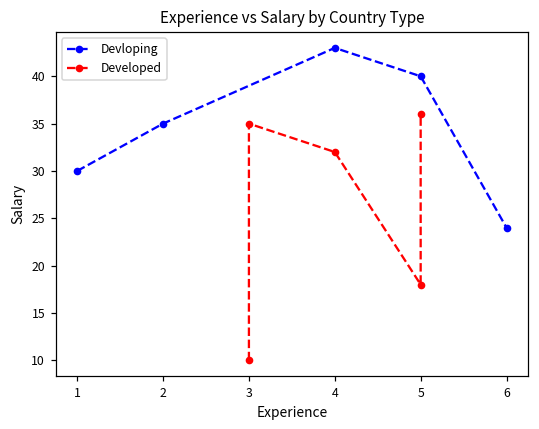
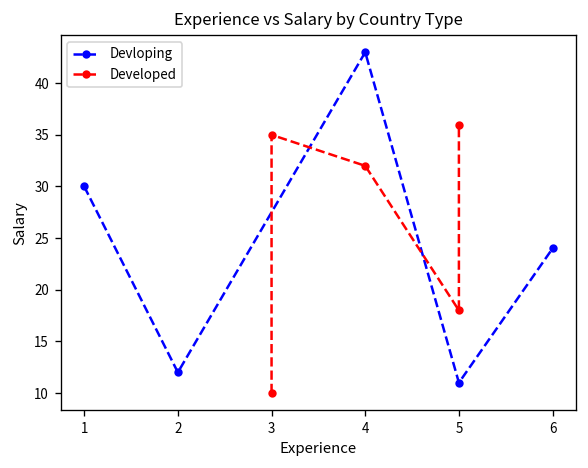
Devloping, 2: 35 -> 12
Devloping, 5: 40 -> 11
